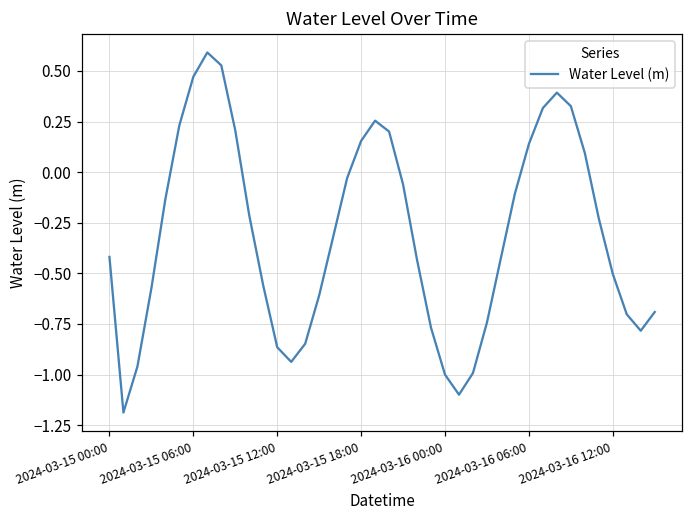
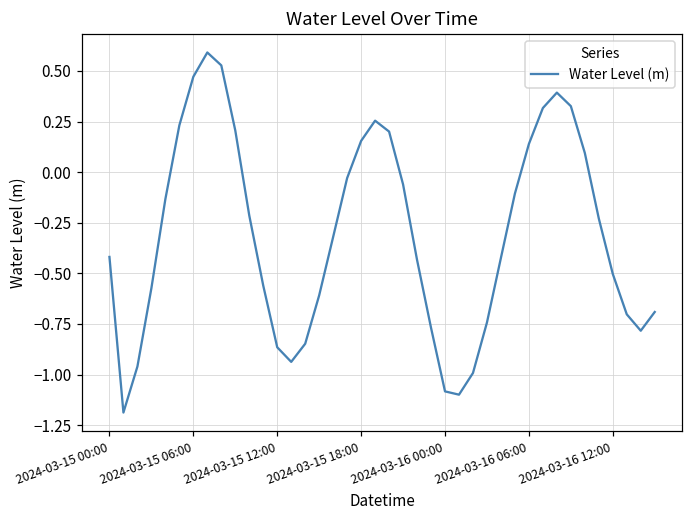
2024-03-16 00:00: -1.00 -> -1.08
